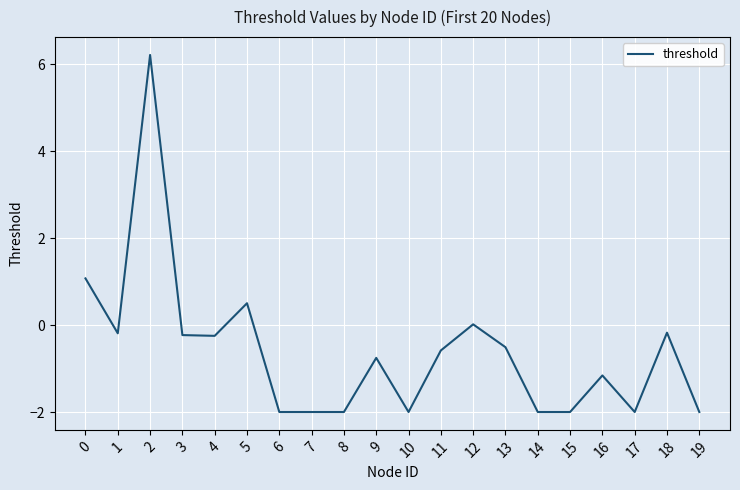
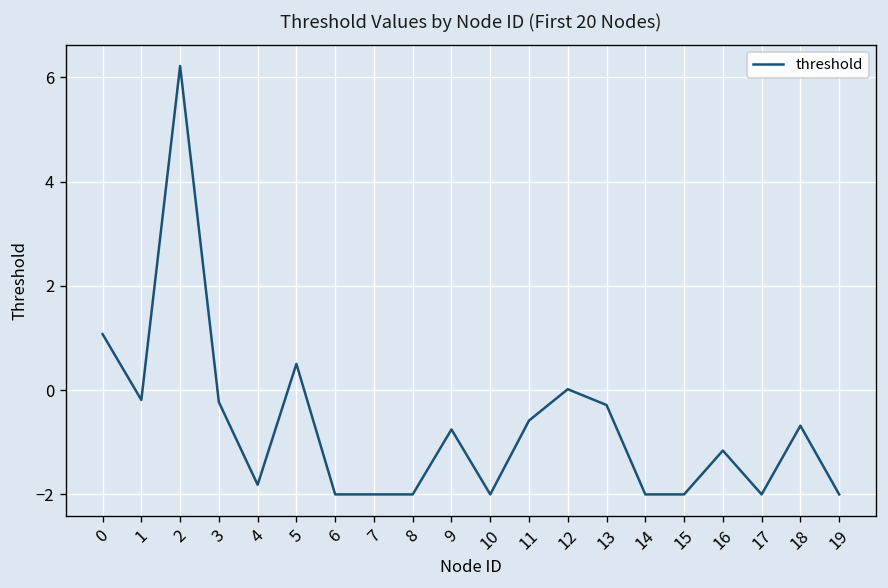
4: -0.2 -> -1.8
13: -0.5 -> -0.3
18: -0.2 -> -0.7
